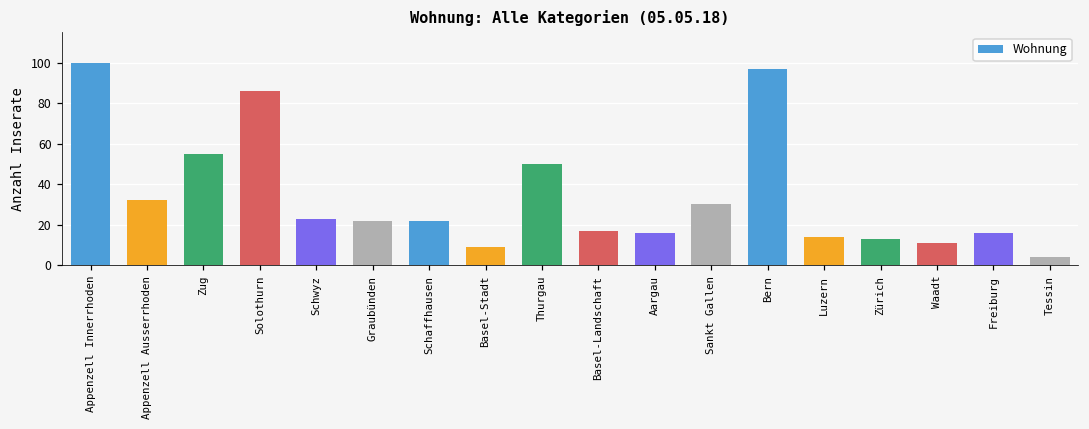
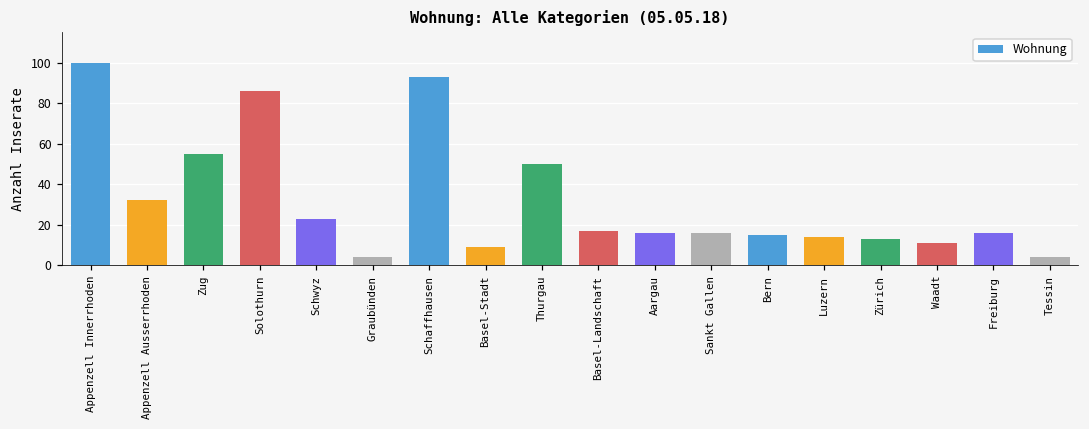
Graubünden: 22 -> 4
Schaffhausen: 22 -> 93
Sankt Gallen: 30 -> 16
Bern: 97 -> 15
